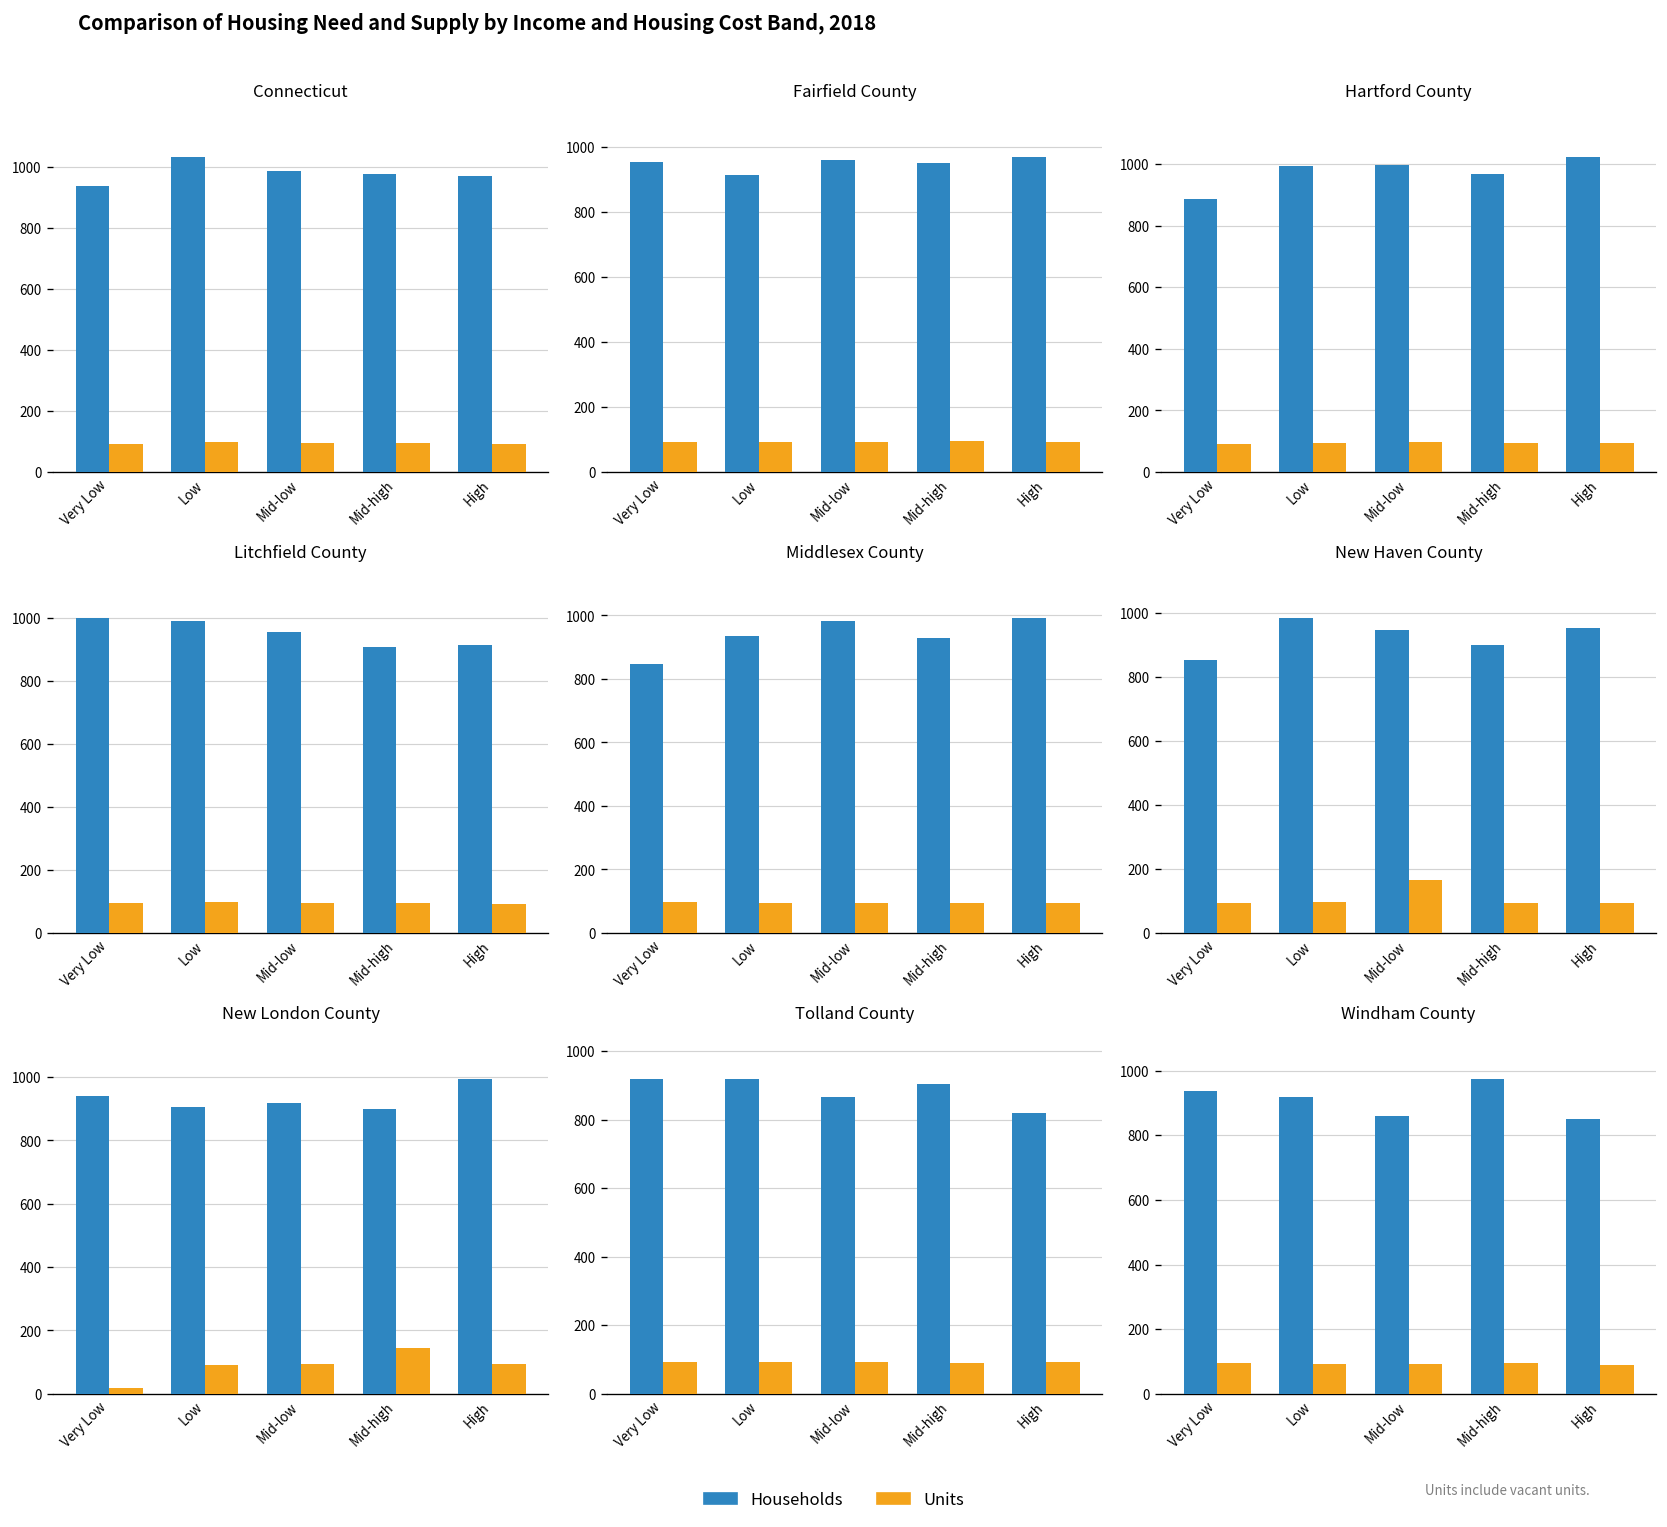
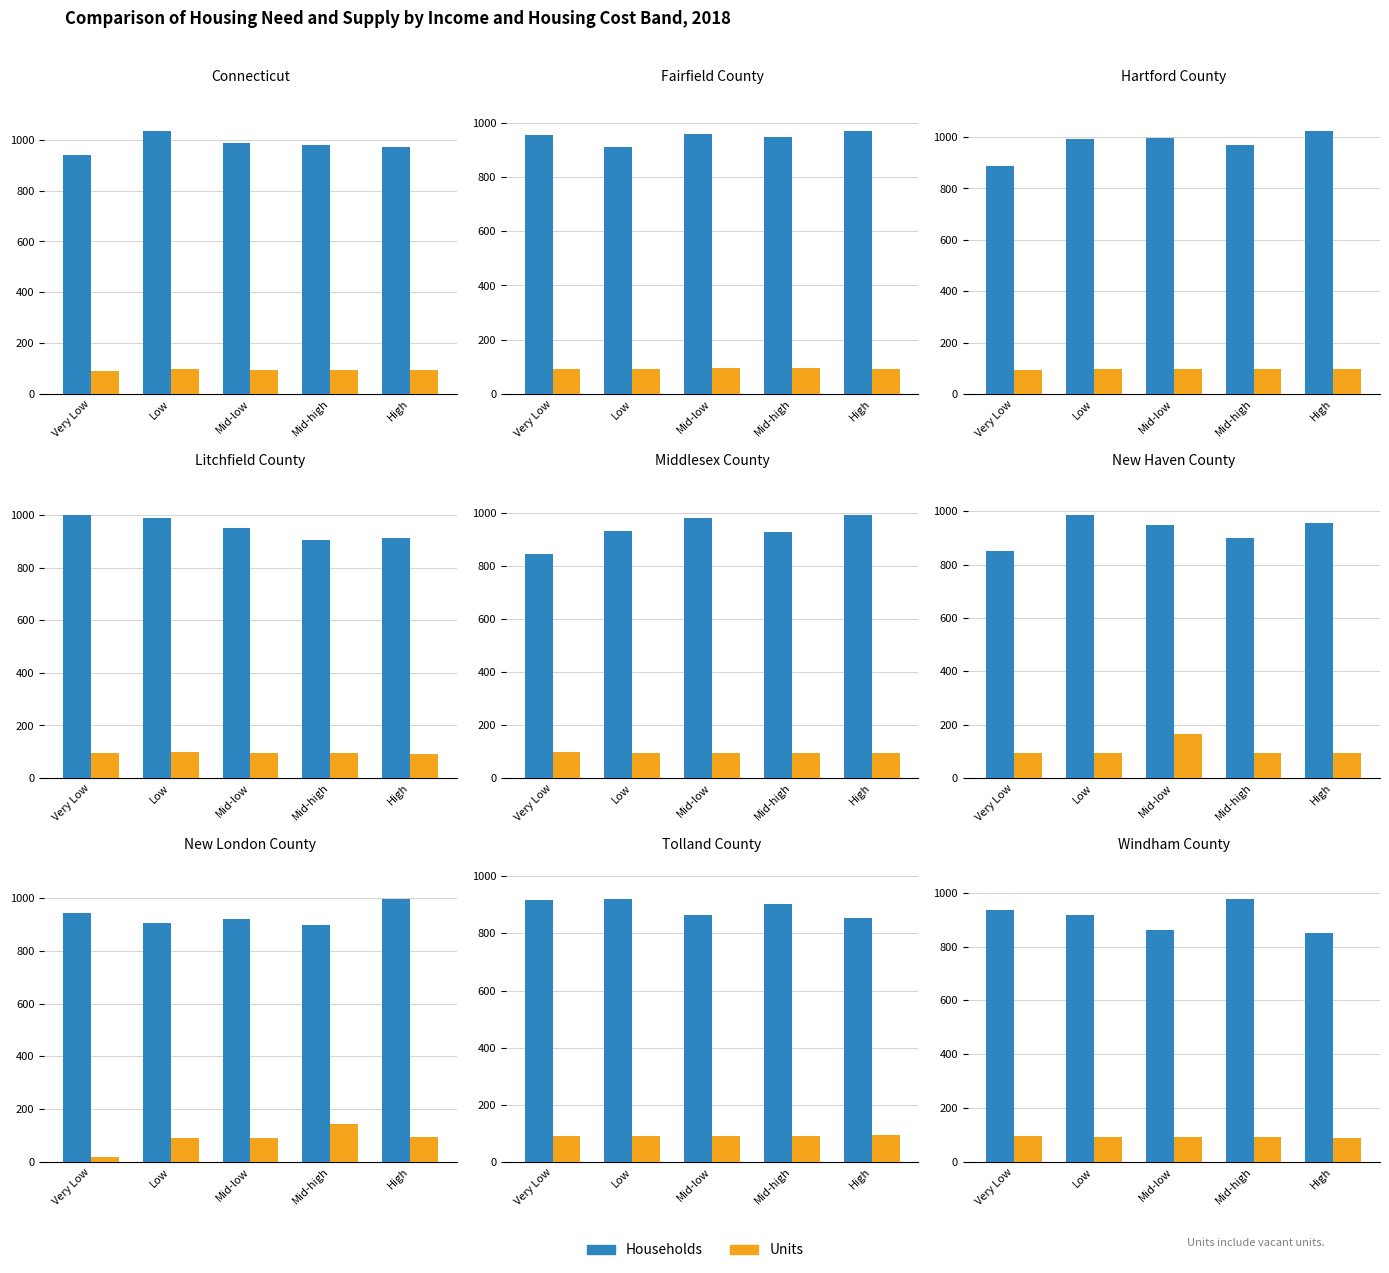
Tolland County, Households, High: 820 -> 860
